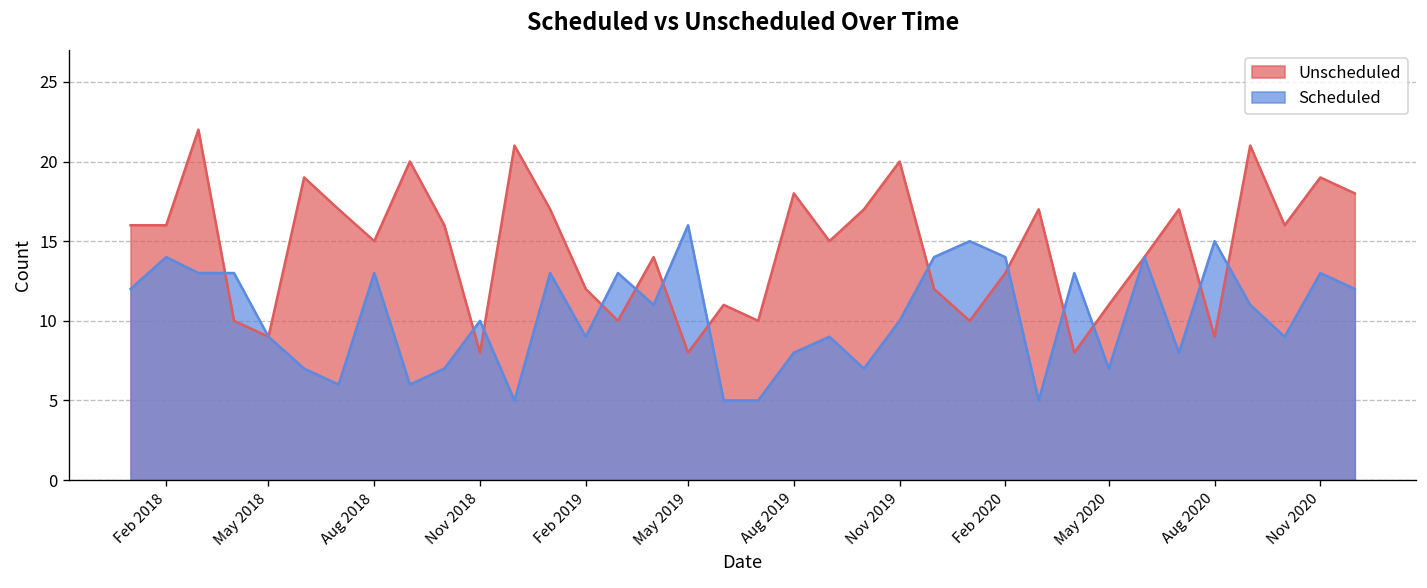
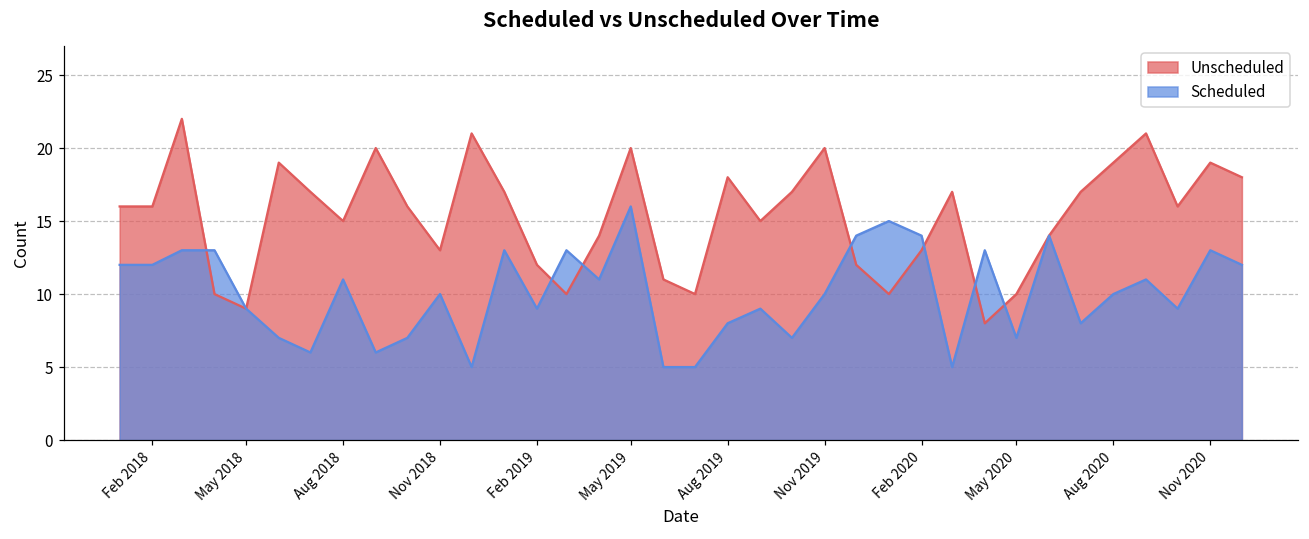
Scheduled, Feb 2018: 14 -> 12
Scheduled, Aug 2018: 13 -> 11
Unscheduled, Nov 2018: 8 -> 13
Unscheduled, May 2019: 8 -> 20
Unscheduled, May 2020: 11 -> 10
Unscheduled, Aug 2020: 9 -> 19
Scheduled, Aug 2020: 15 -> 10
